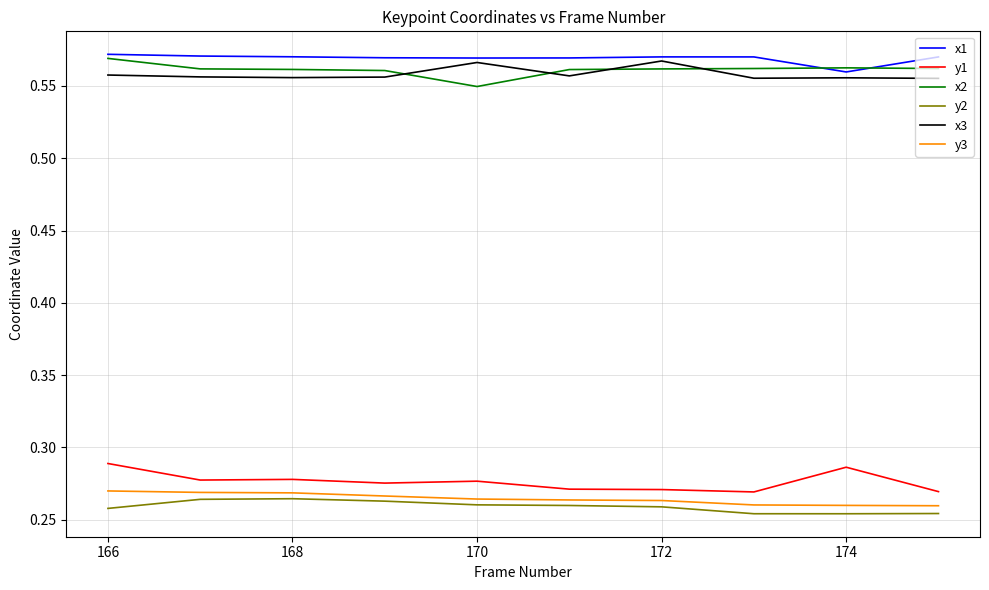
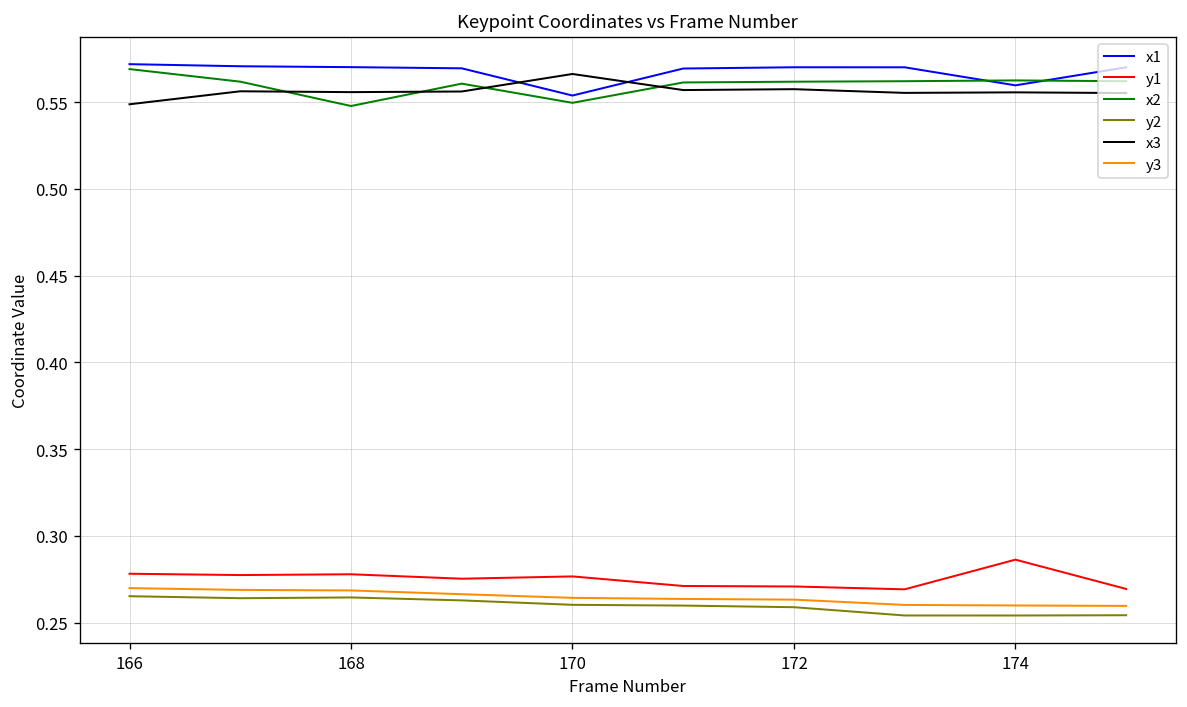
y1, 166: 0.289 -> 0.278
y2, 166: 0.258 -> 0.265
x3, 166: 0.558 -> 0.549
x2, 168: 0.561 -> 0.548
x1, 170: 0.569 -> 0.554
x3, 172: 0.567 -> 0.558
